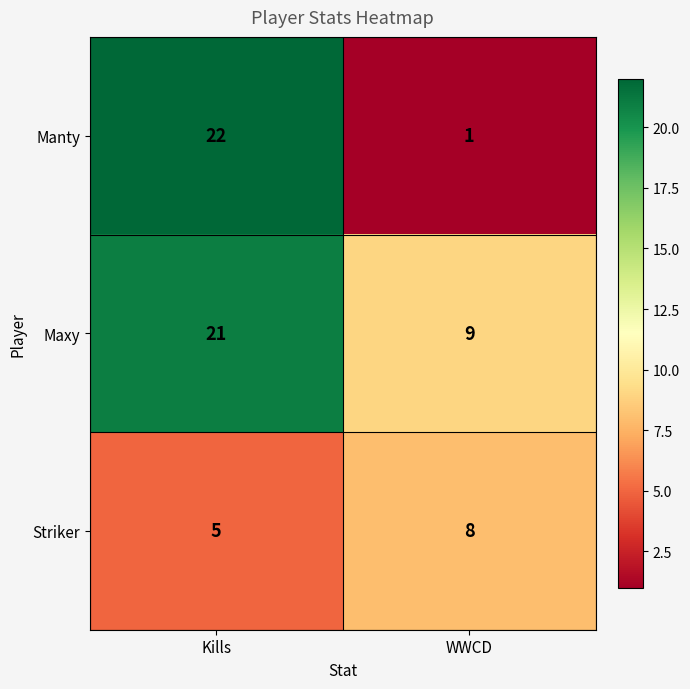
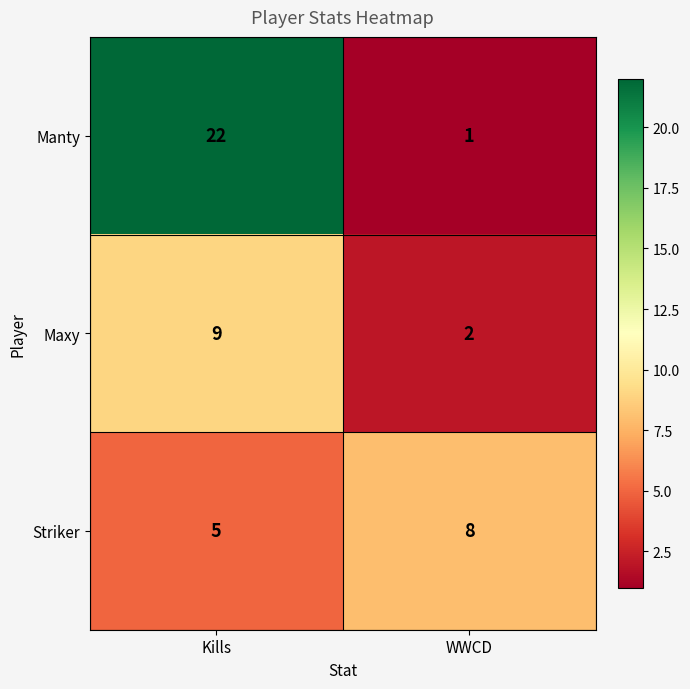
Maxy, Kills: 21 -> 9
Maxy, WWCD: 9 -> 2
